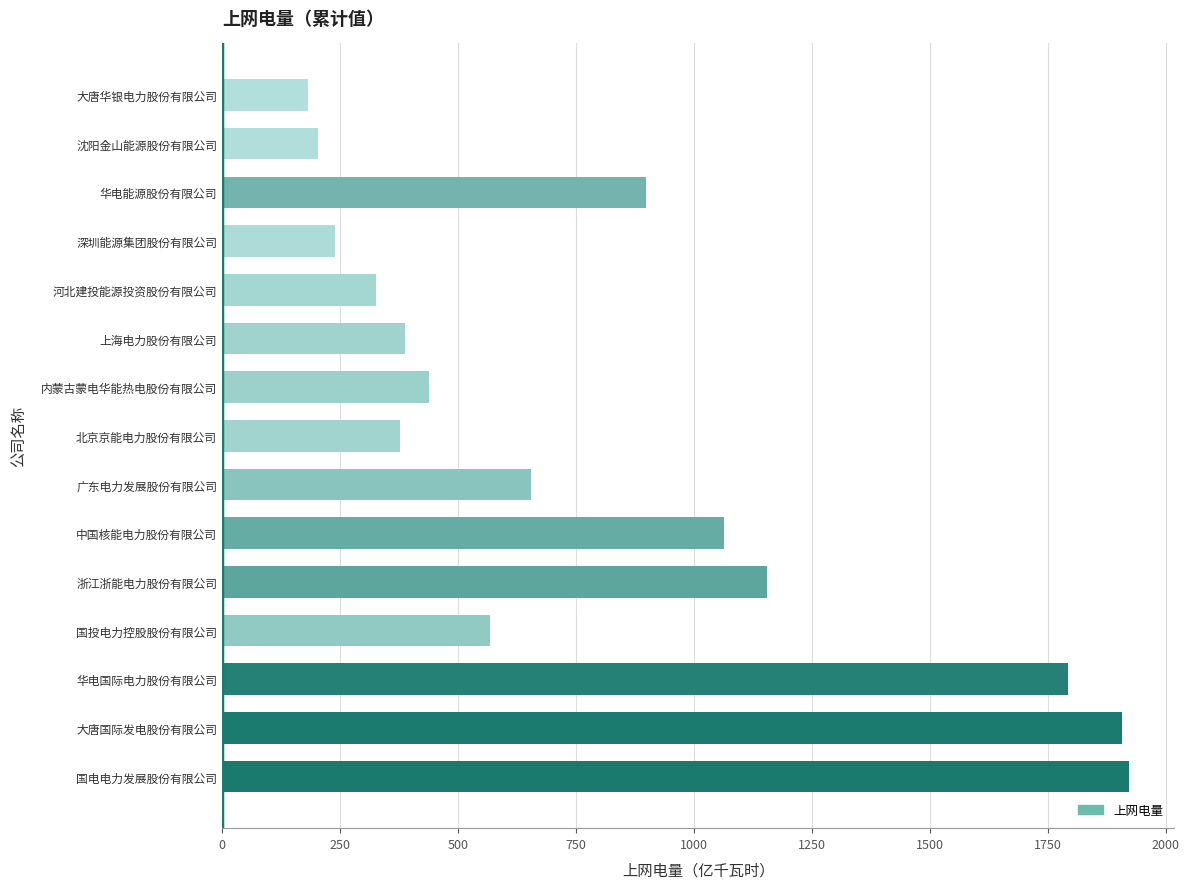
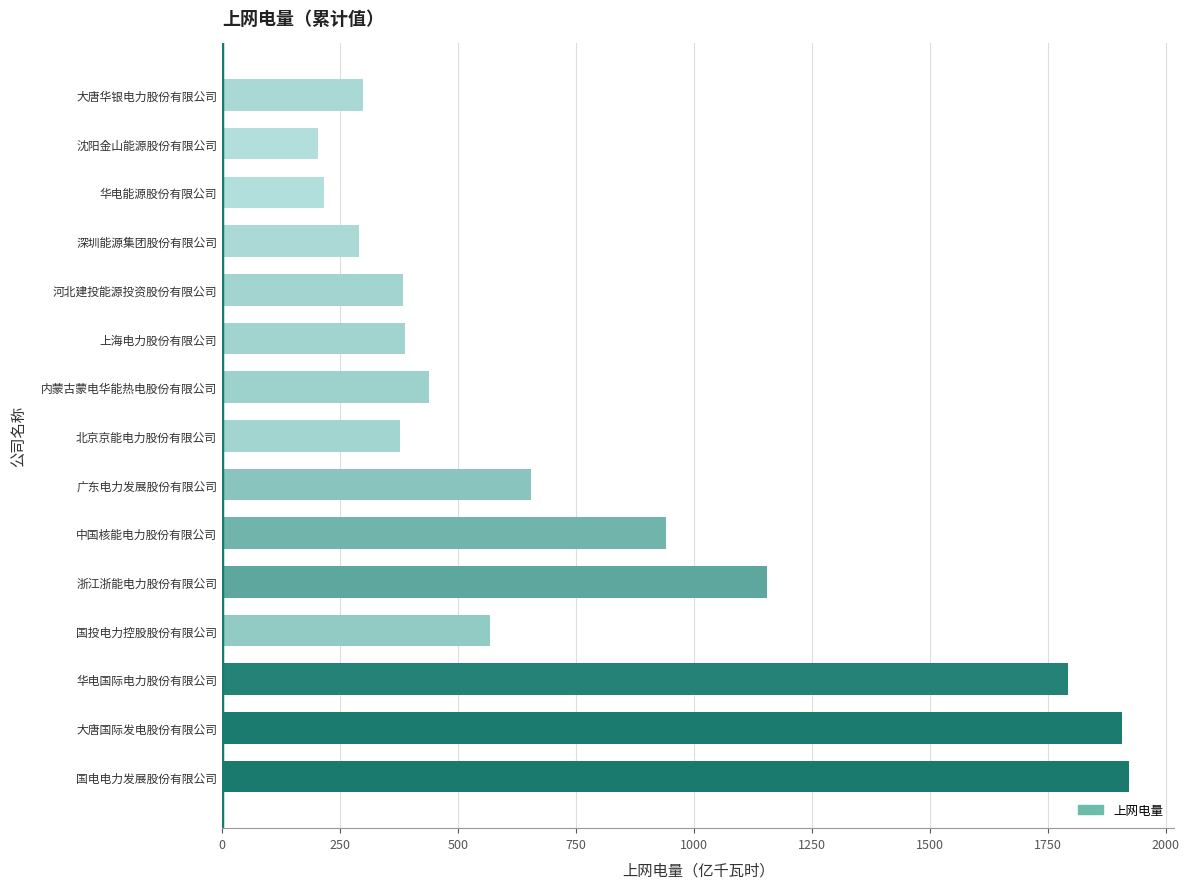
大唐华银电力股份有限公司: 180 -> 300
华电能源股份有限公司: 900 -> 220
深圳能源集团股份有限公司: 240 -> 290
河北建投能源投资股份有限公司: 330 -> 380
中国核能电力股份有限公司: 1060 -> 940
